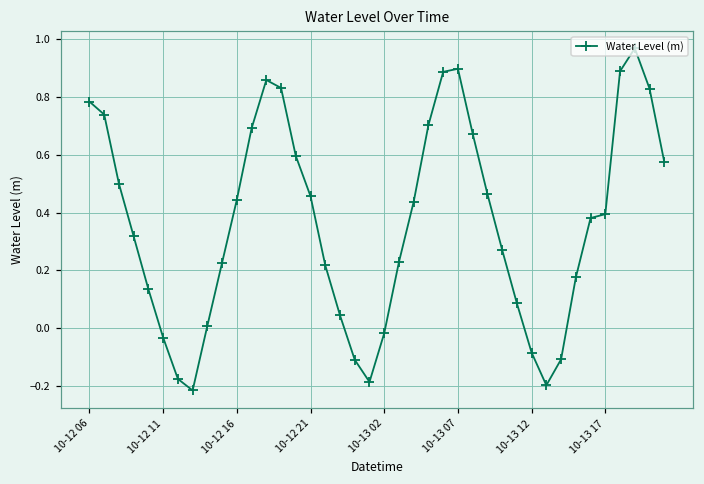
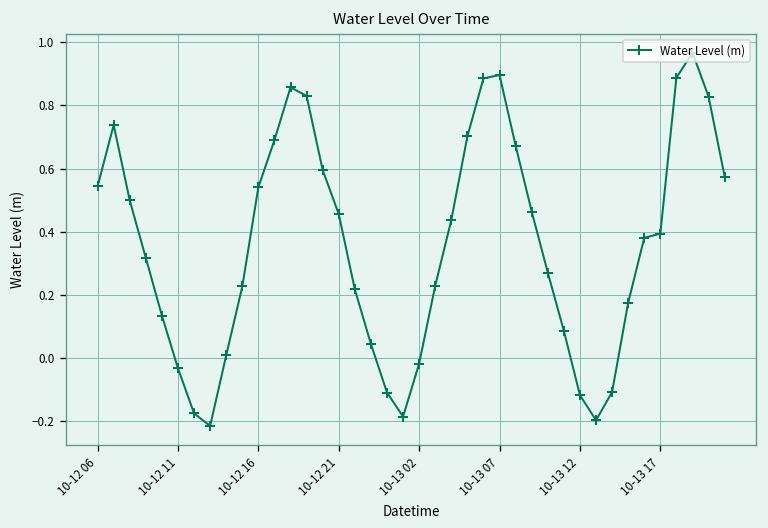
10-12 06: 0.78 -> 0.54
10-12 16: 0.44 -> 0.54
10-13 12: -0.08 -> -0.12
